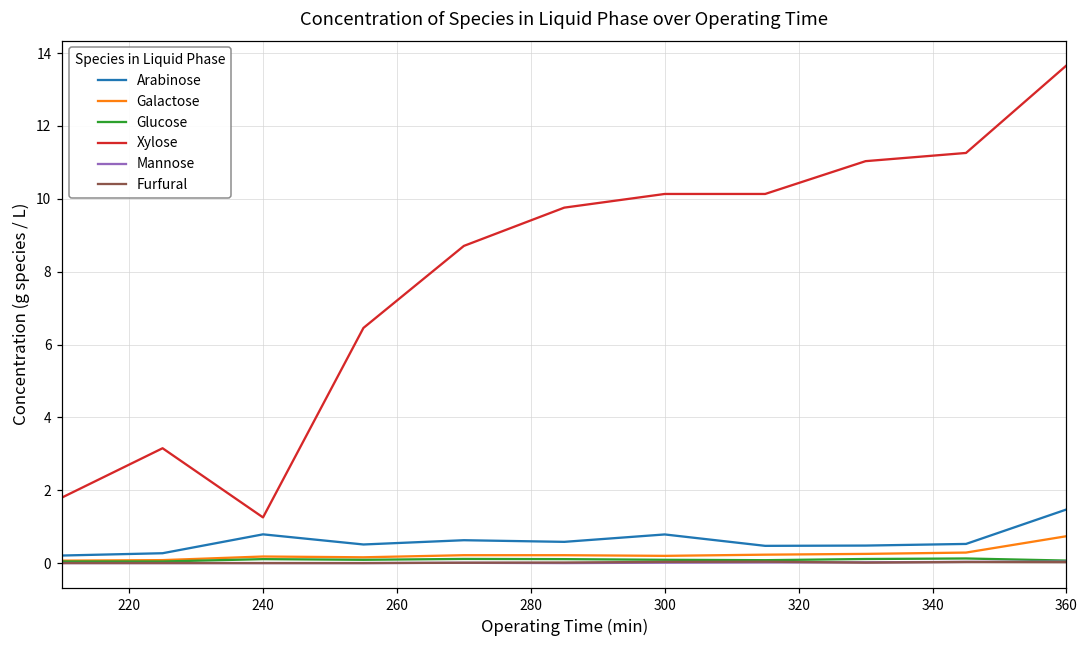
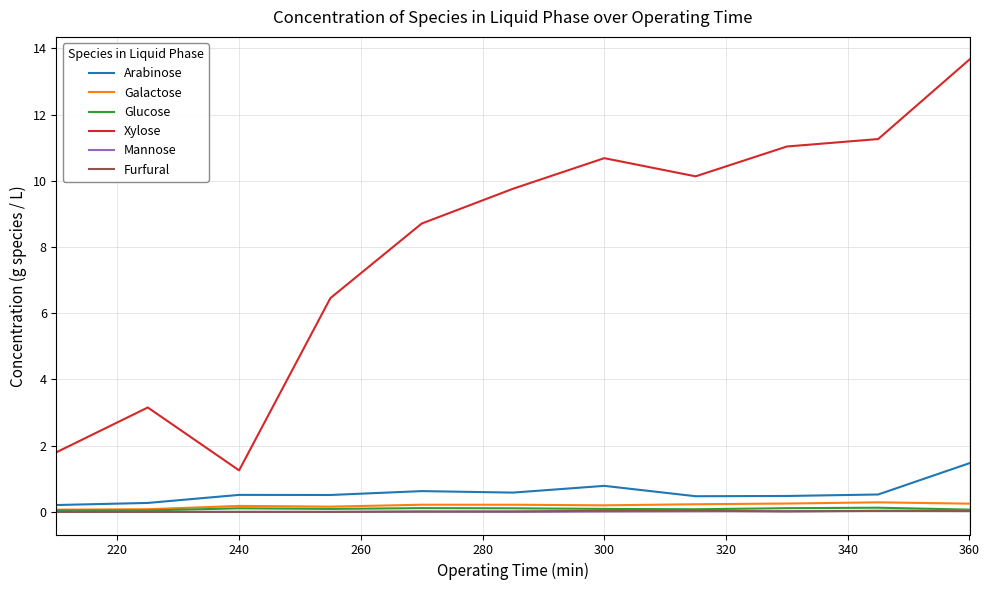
Arabinose, 240: 0.8 -> 0.5
Xylose, 300: 10.1 -> 10.7
Galactose, 360: 0.7 -> 0.2
